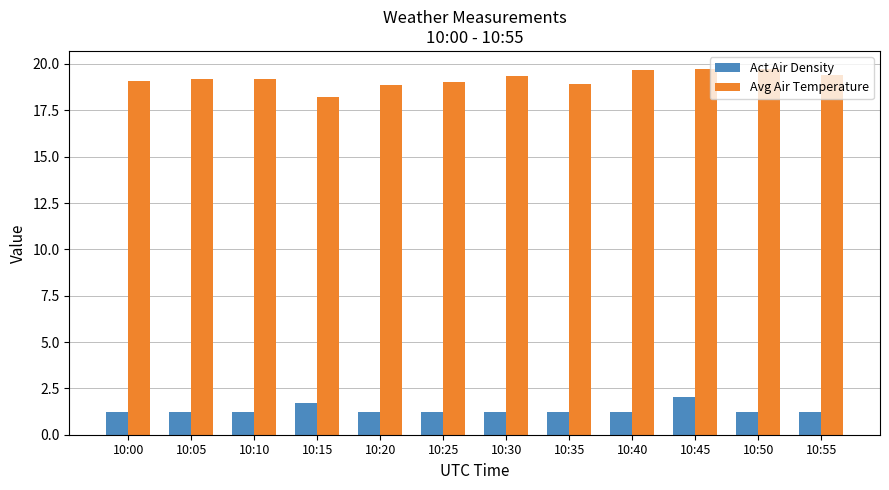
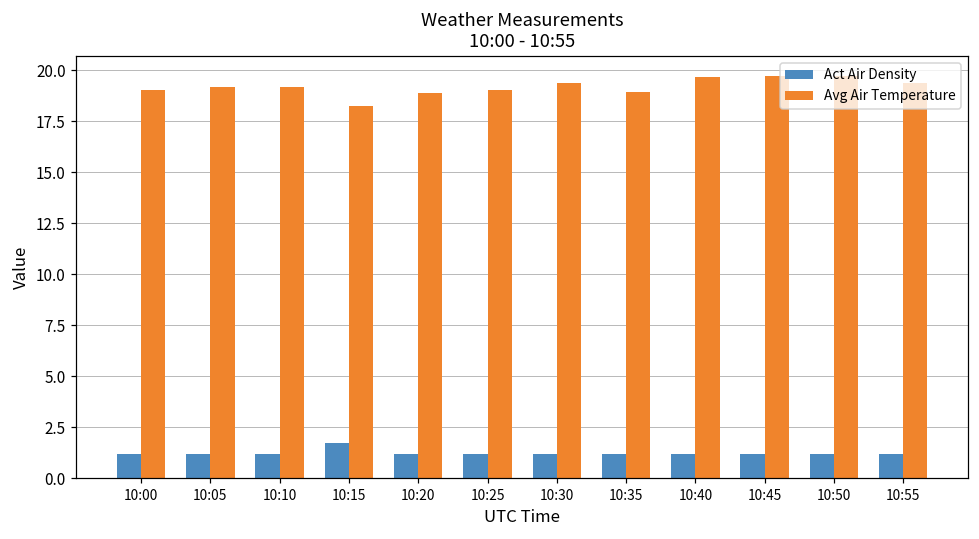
Act Air Density, 10:45: 2.1 -> 1.2
